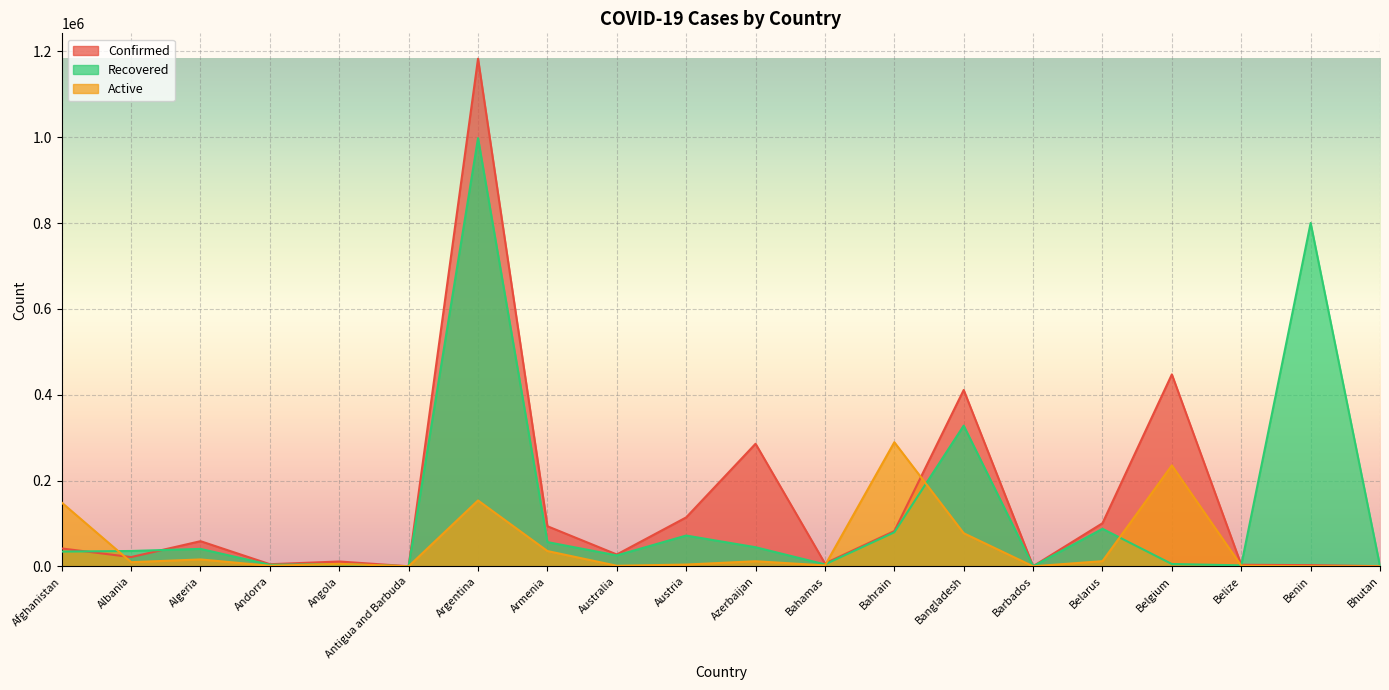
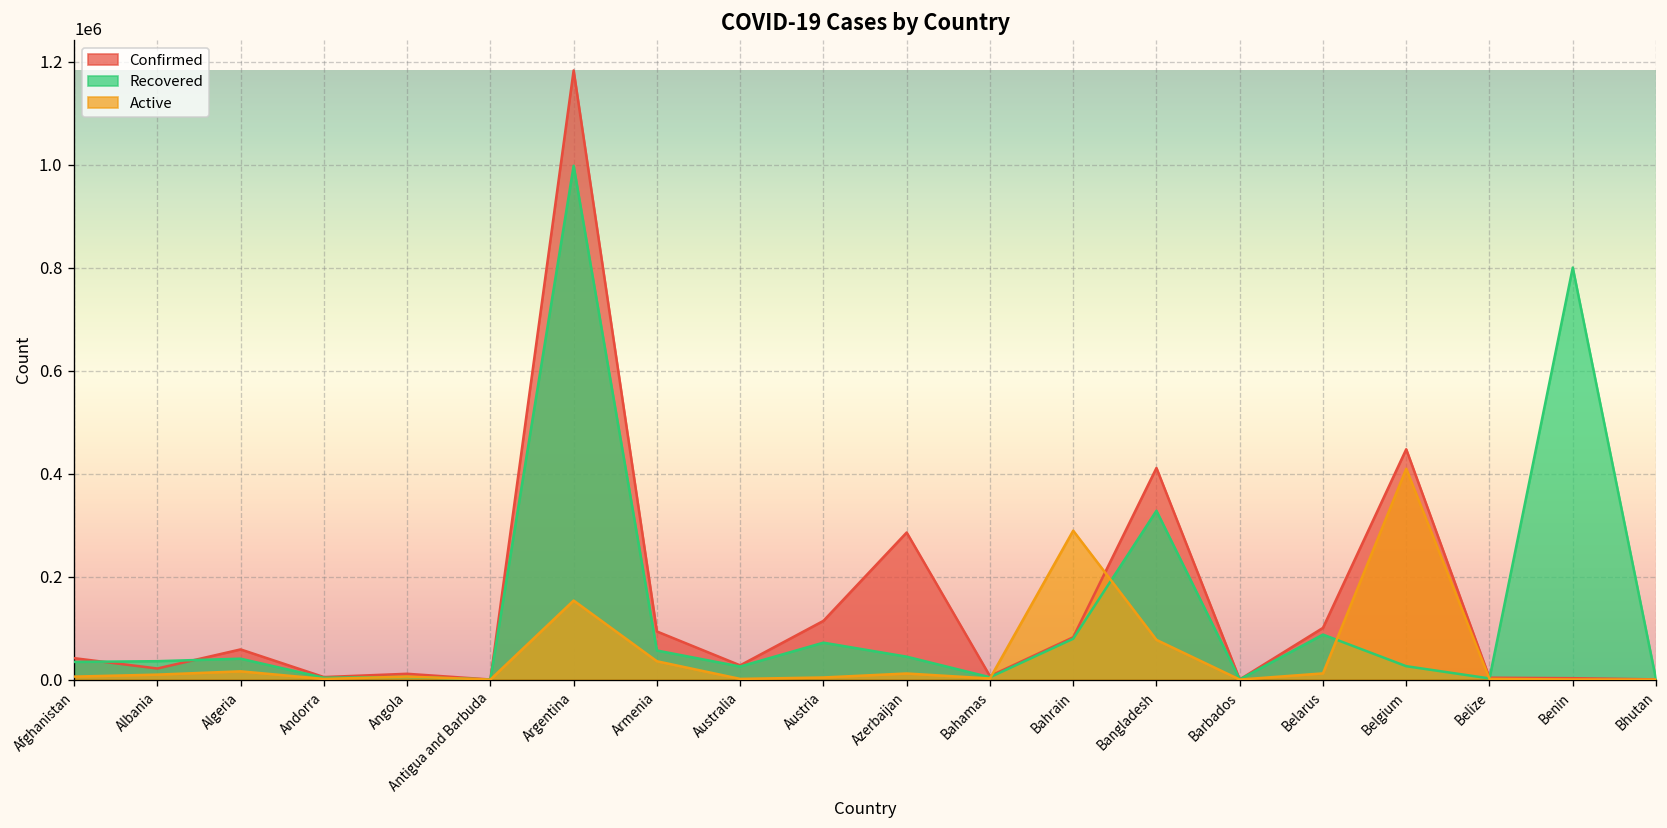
Active, Afghanistan: 150000 -> 10000
Recovered, Belgium: 10000 -> 30000
Active, Belgium: 240000 -> 410000
